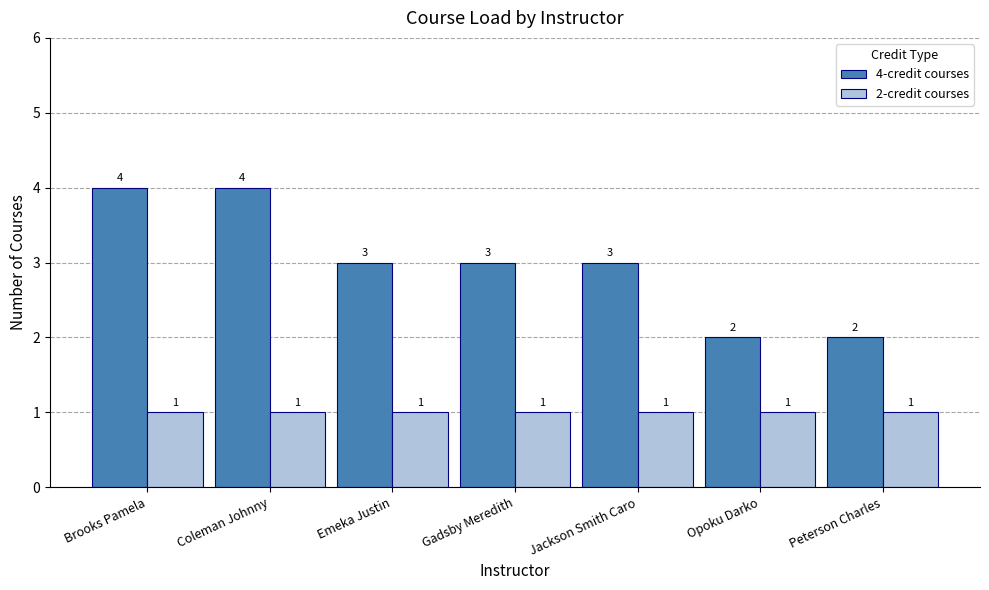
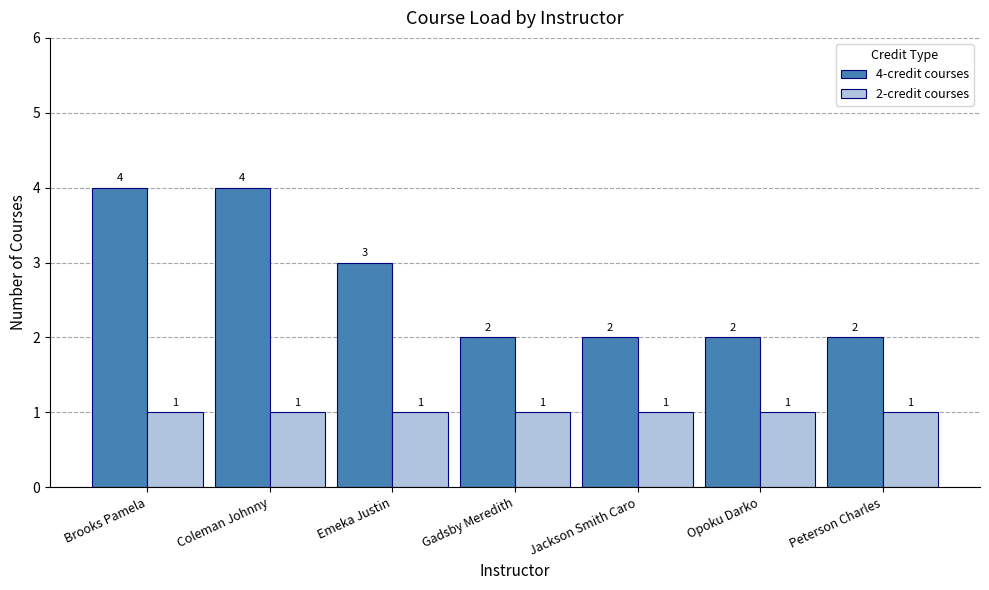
4-credit courses, Gadsby Meredith: 3 -> 2
4-credit courses, Jackson Smith Caro: 3 -> 2
